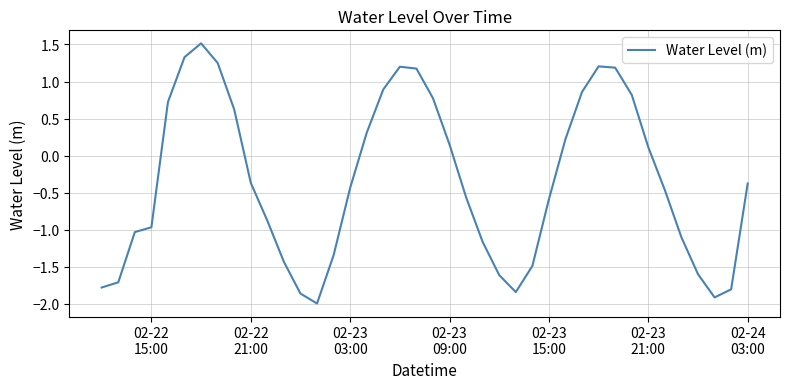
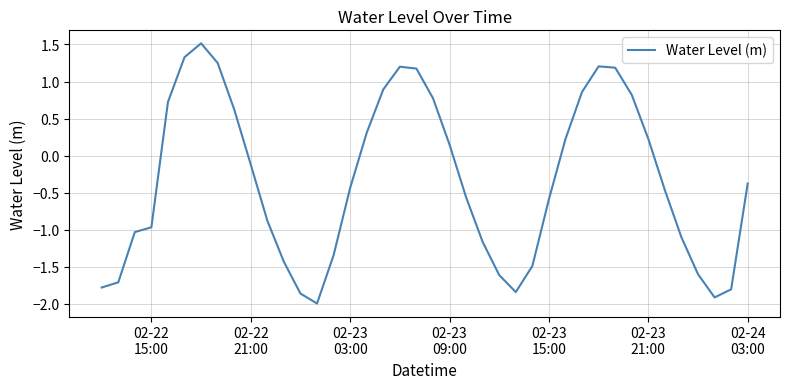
02-22 21:00: -0.4 -> -0.1
02-23 21:00: 0.1 -> 0.2
